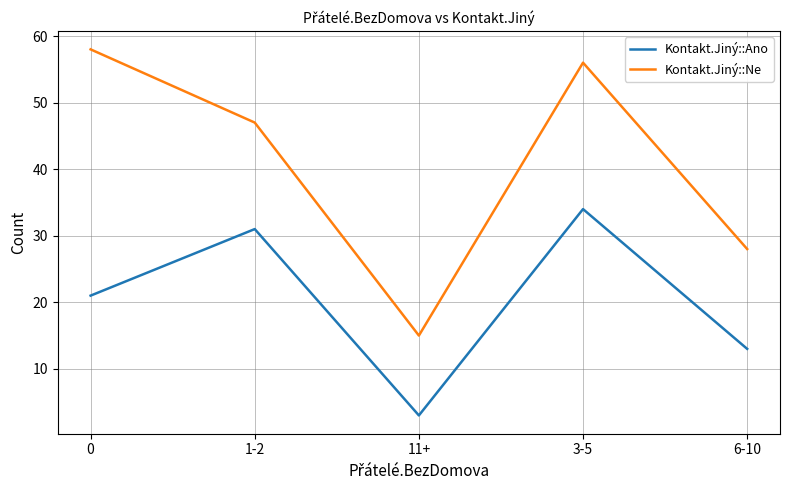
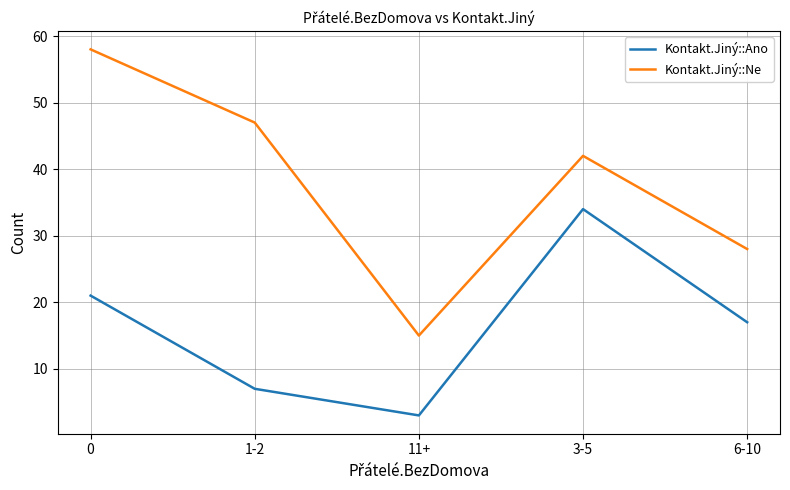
Kontakt.Jiný::Ano, 1-2: 31 -> 7
Kontakt.Jiný::Ne, 3-5: 56 -> 42
Kontakt.Jiný::Ano, 6-10: 13 -> 17
